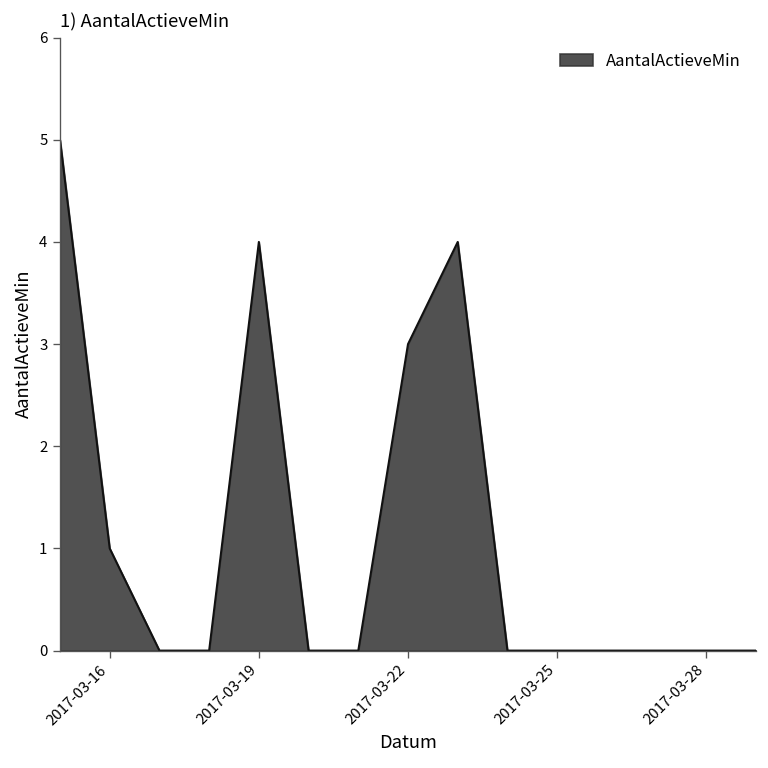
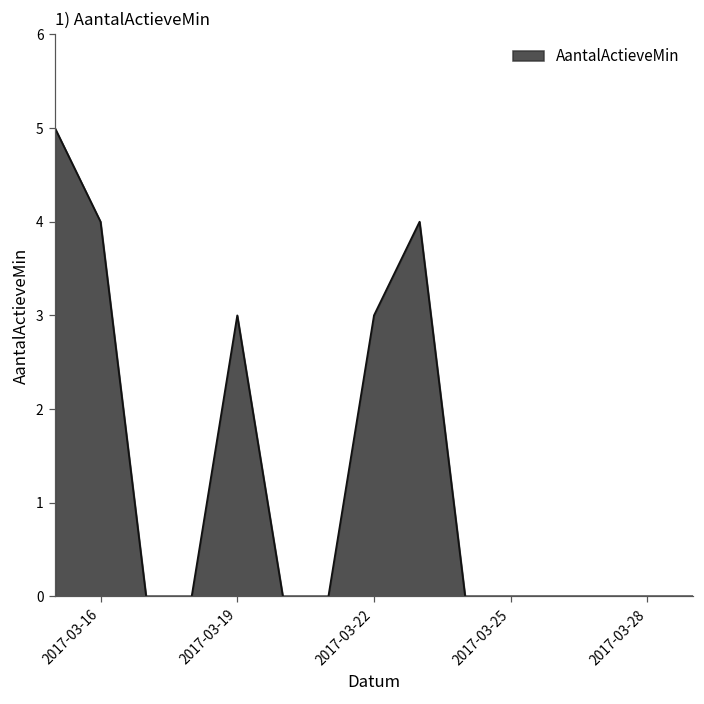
2017-03-16: 1 -> 4
2017-03-19: 4 -> 3
